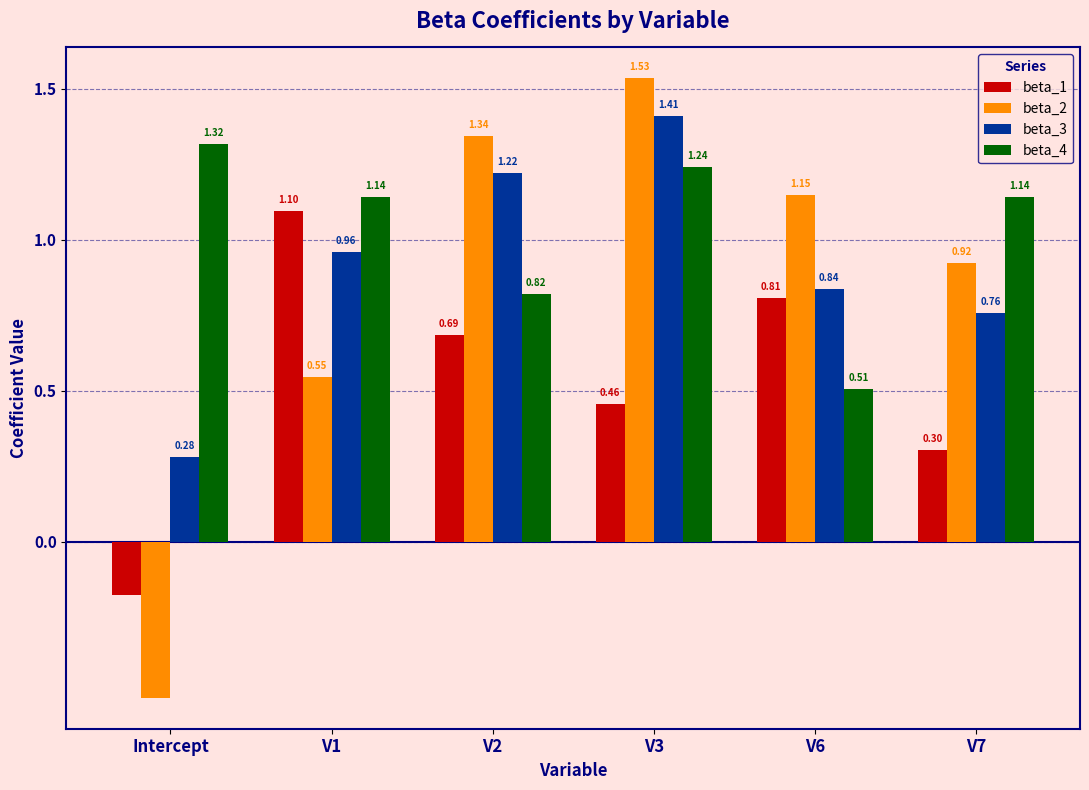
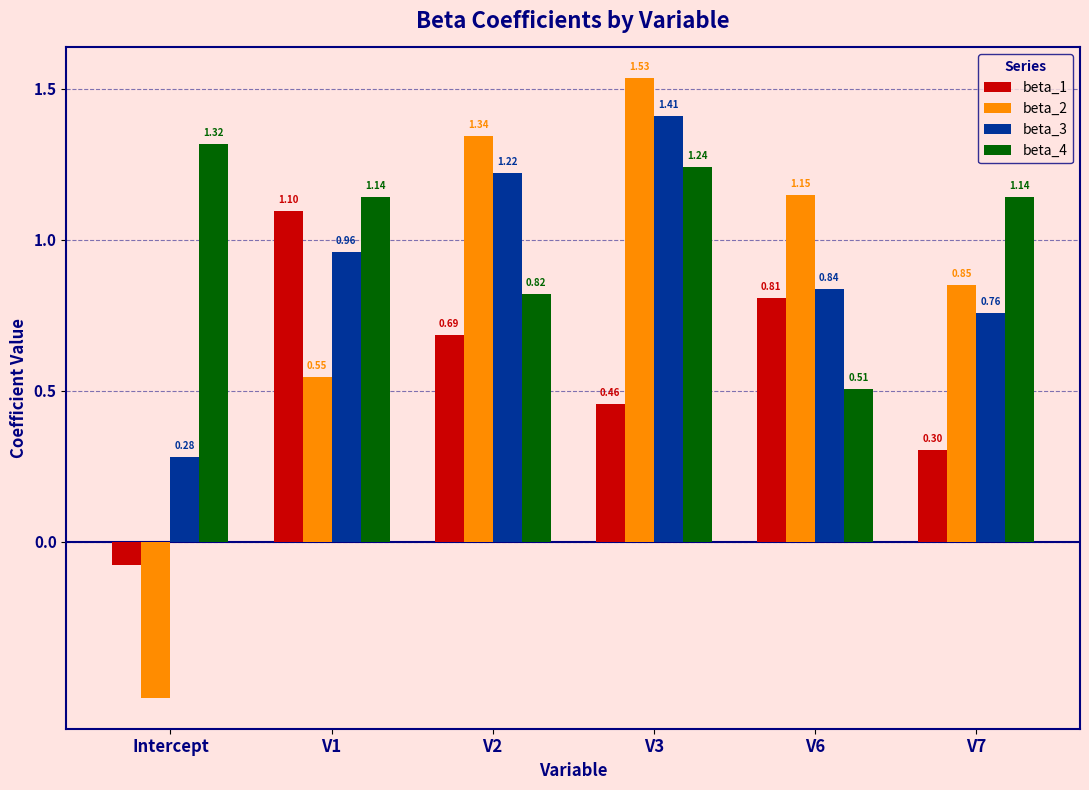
beta_1, Intercept: -0.18 -> -0.08
beta_2, V7: 0.92 -> 0.85
